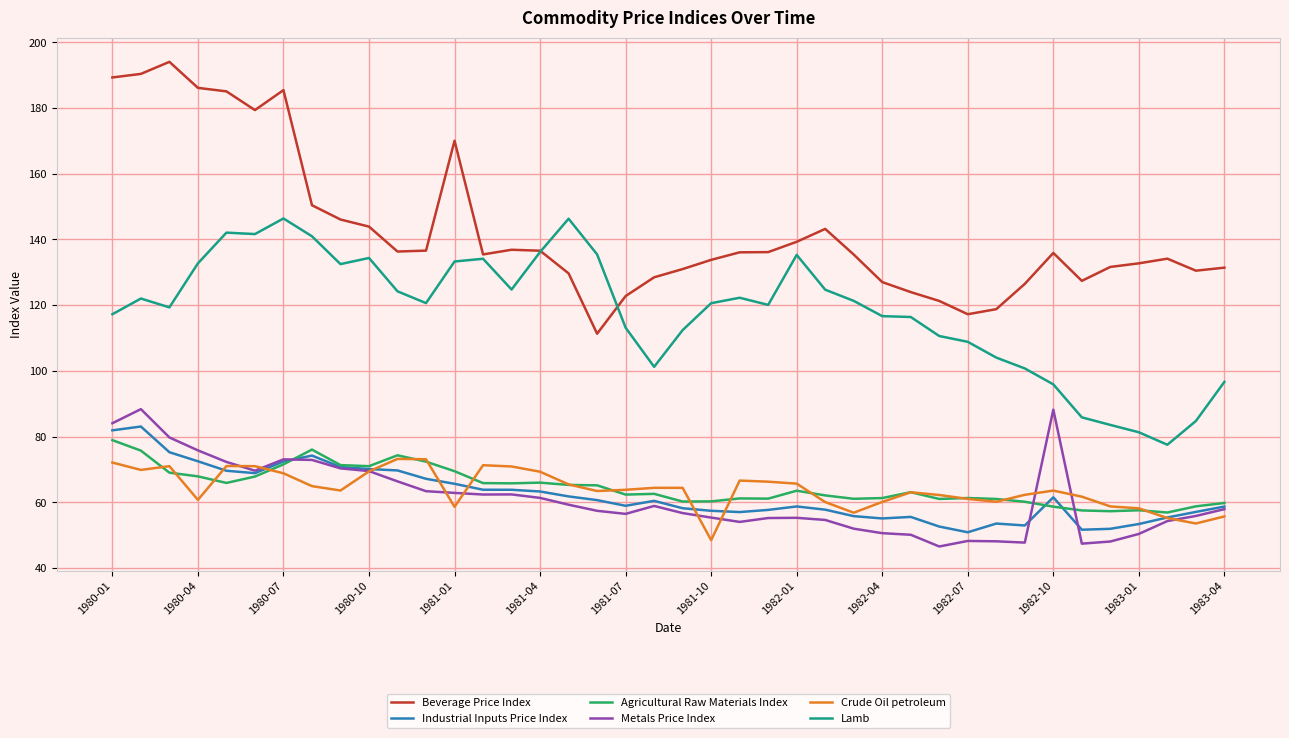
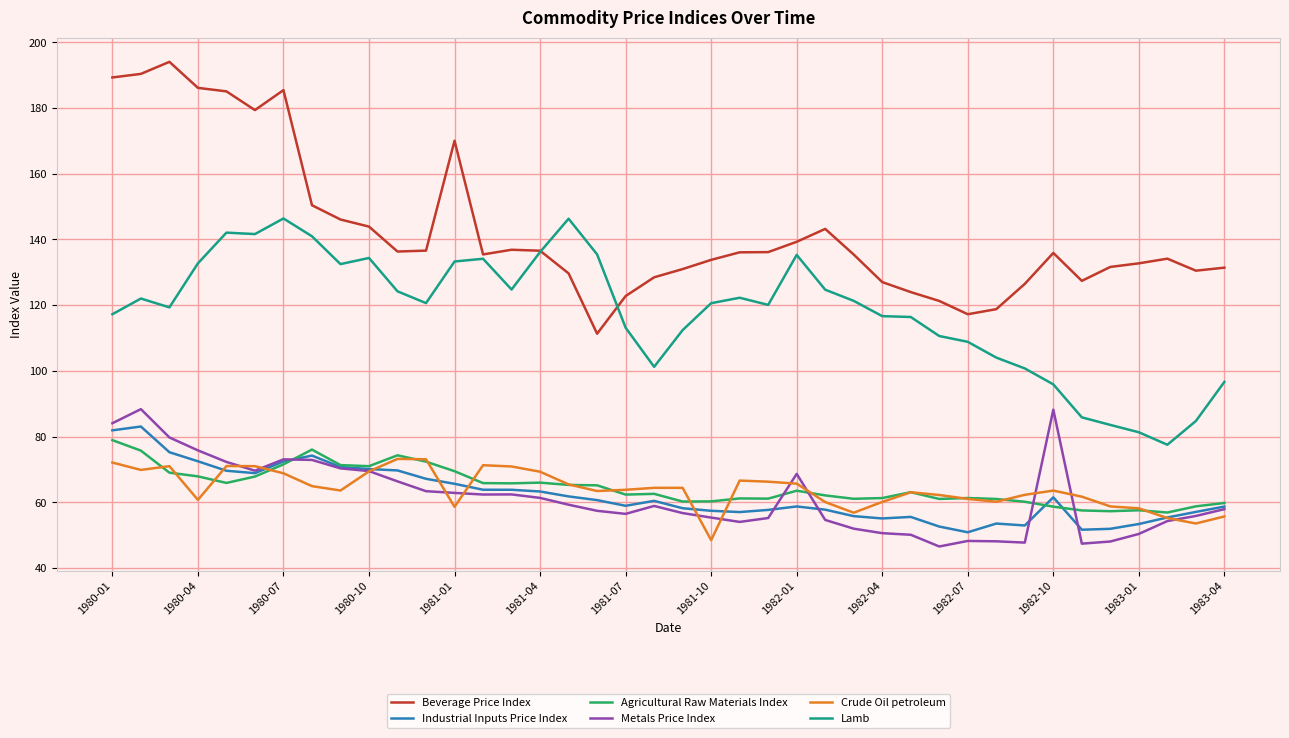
Metals Price Index, 1982-01: 55 -> 69
